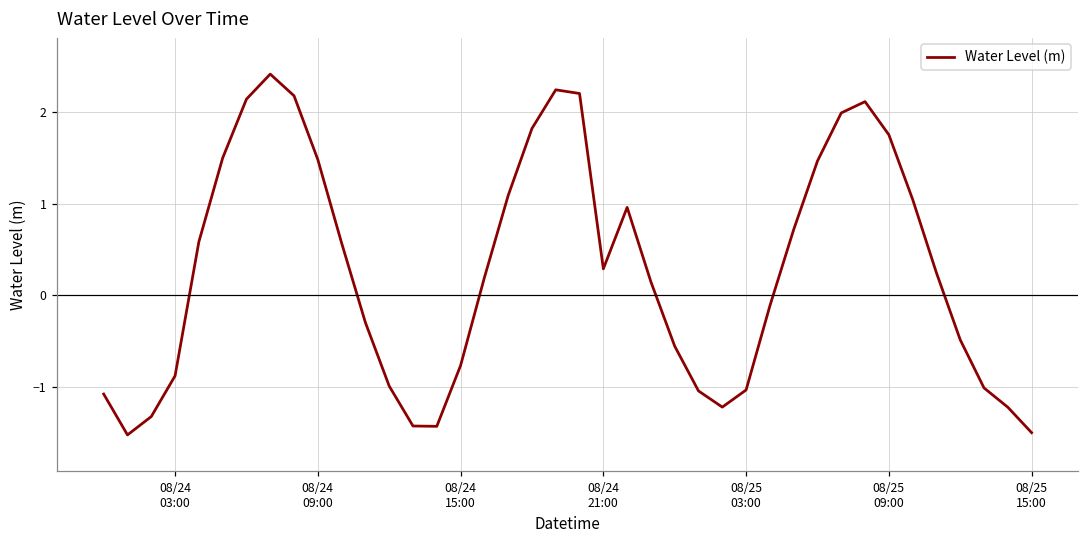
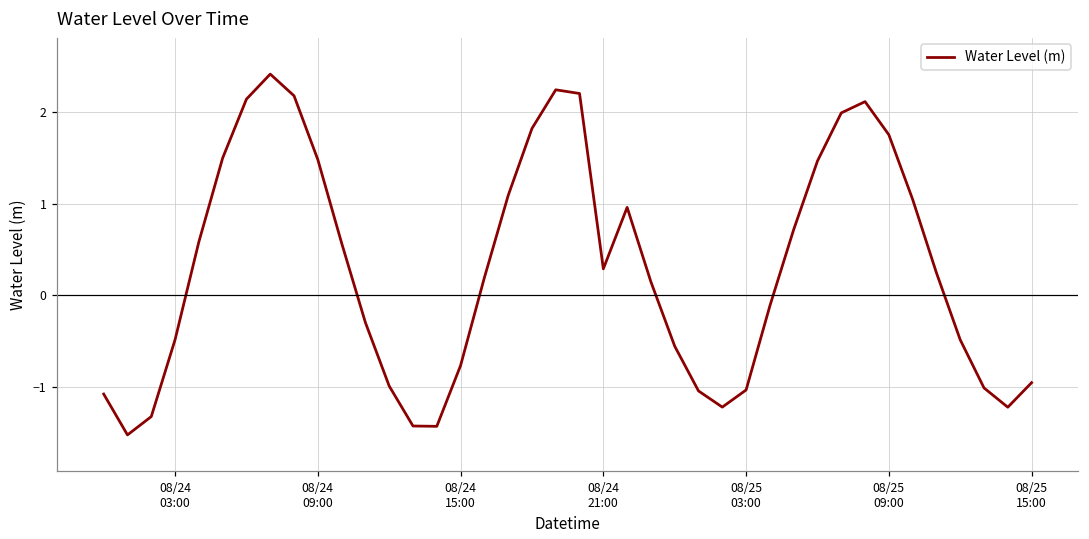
08/24 03:00: -0.9 -> -0.5
08/25 15:00: -1.5 -> -1.0
